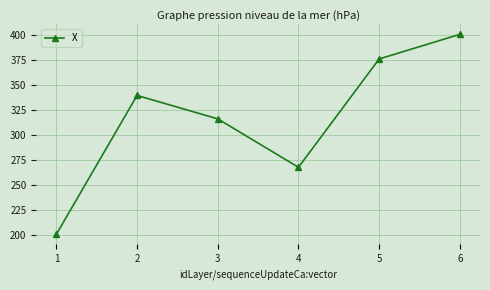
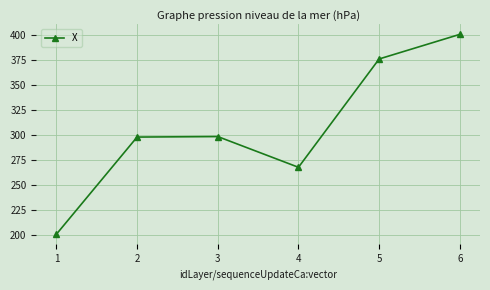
2: 340 -> 300
3: 320 -> 300
